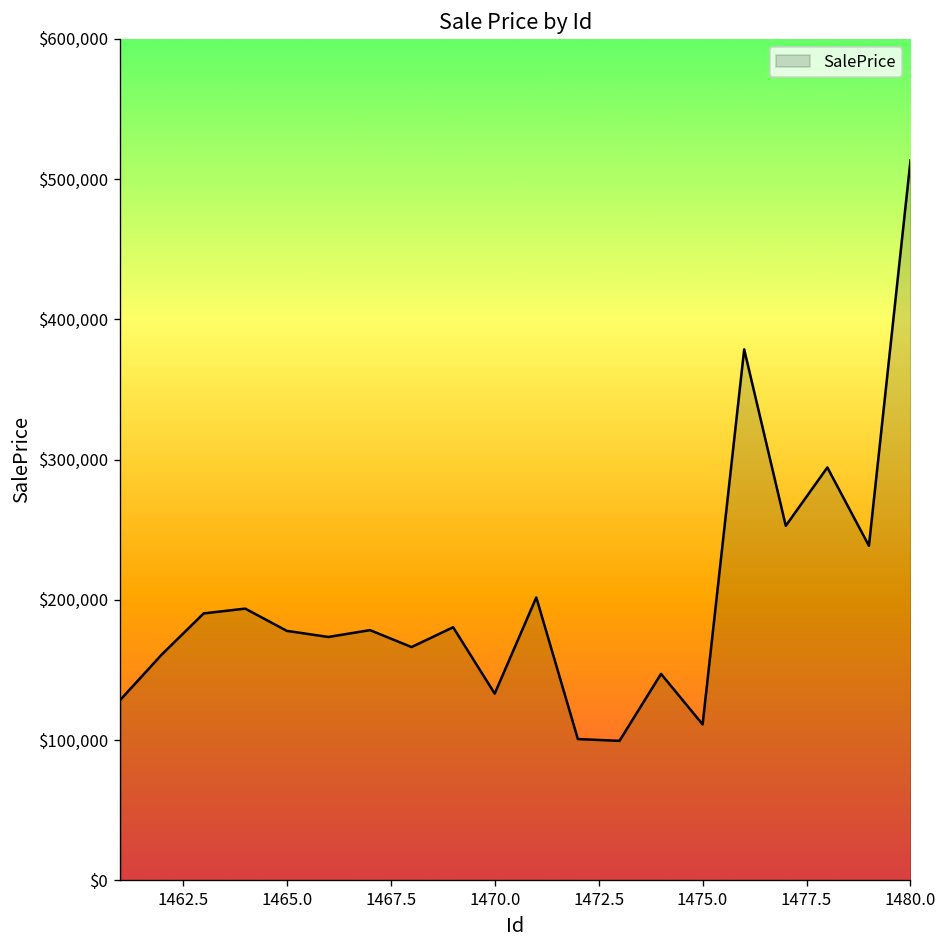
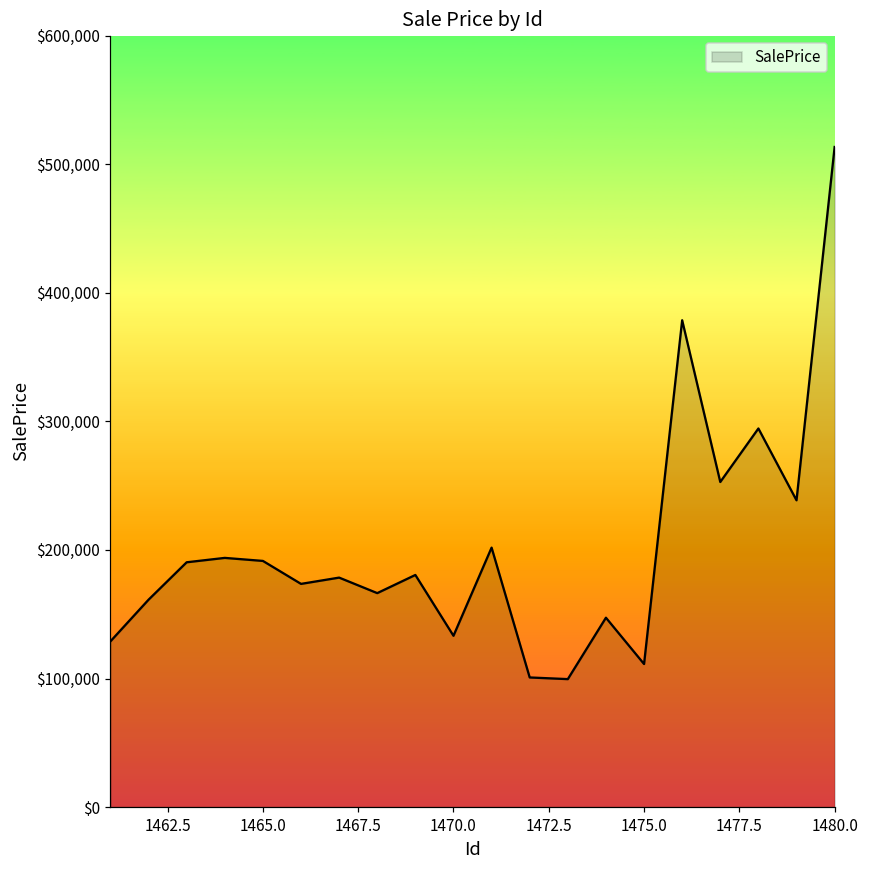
1465.0: $178,000 -> $191,000
